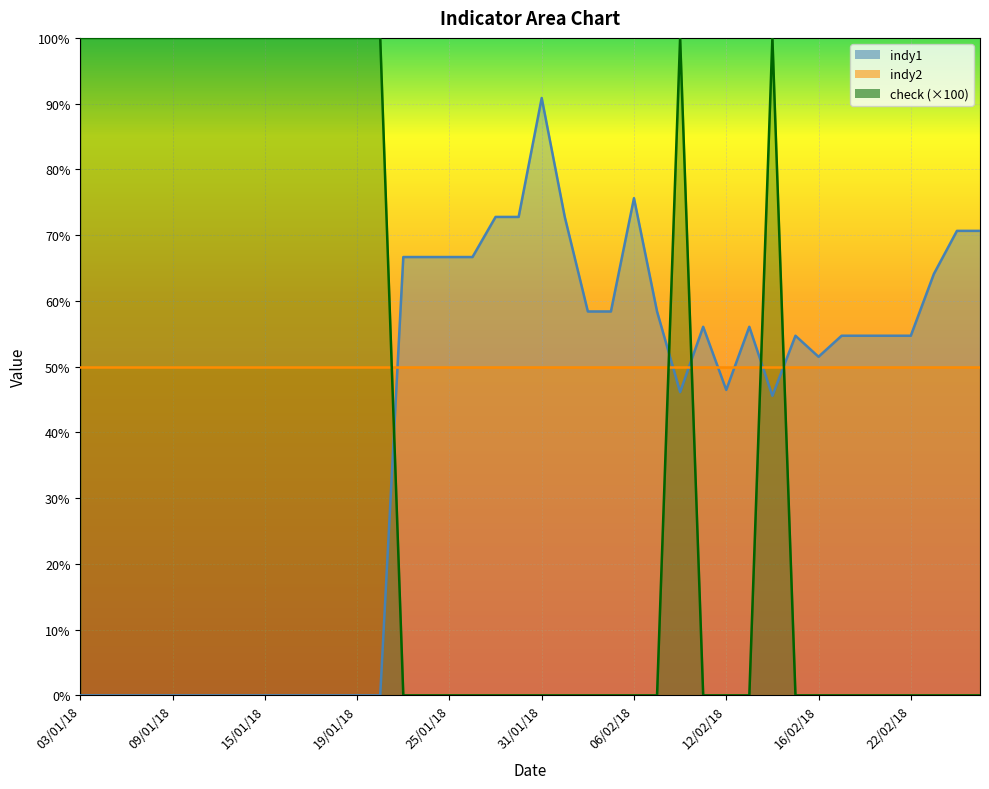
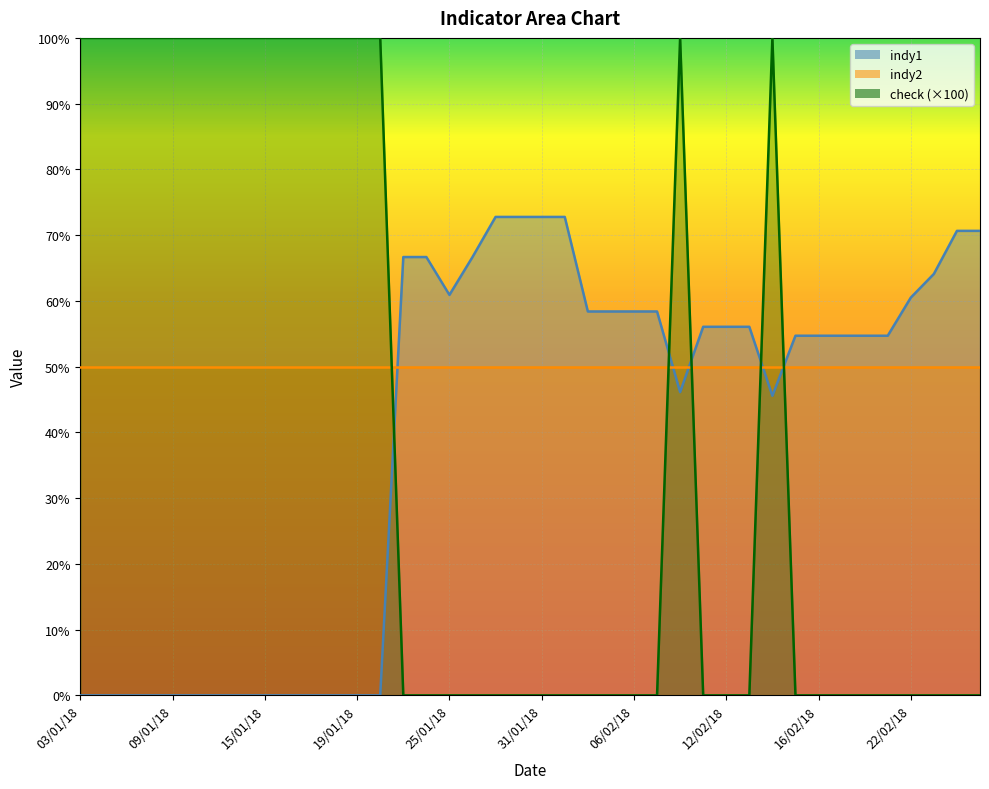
indy1, 25/01/18: 67% -> 61%
indy1, 31/01/18: 91% -> 73%
indy1, 06/02/18: 76% -> 58%
indy1, 12/02/18: 46% -> 56%
indy1, 16/02/18: 52% -> 55%
indy1, 22/02/18: 55% -> 61%
